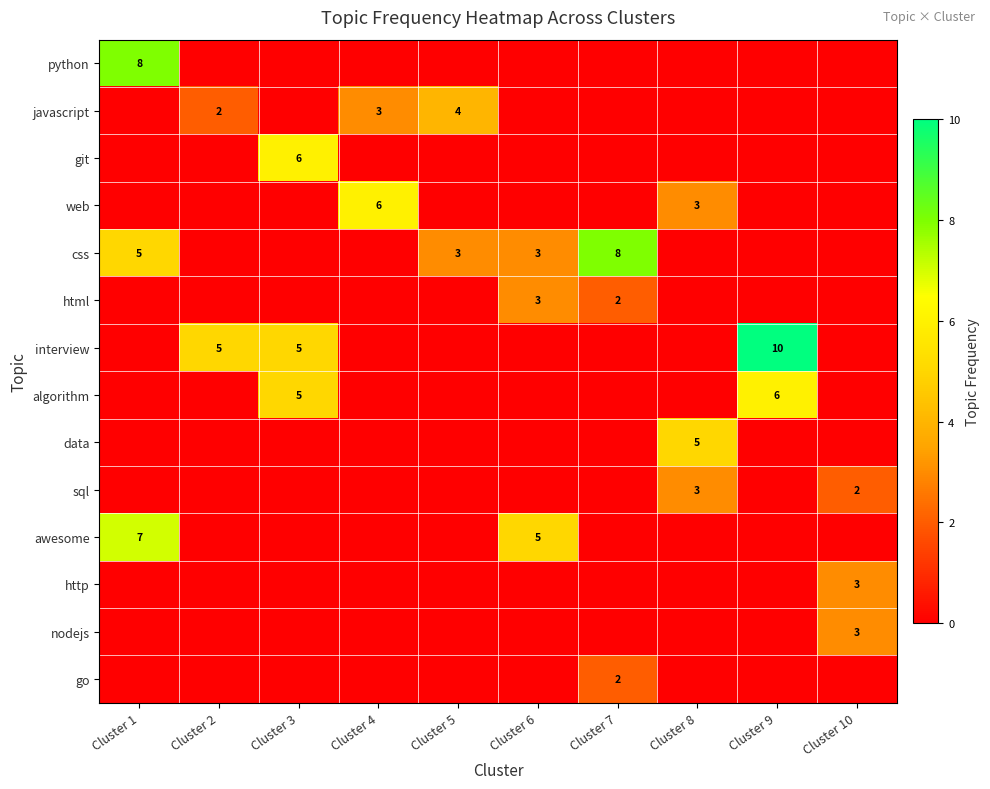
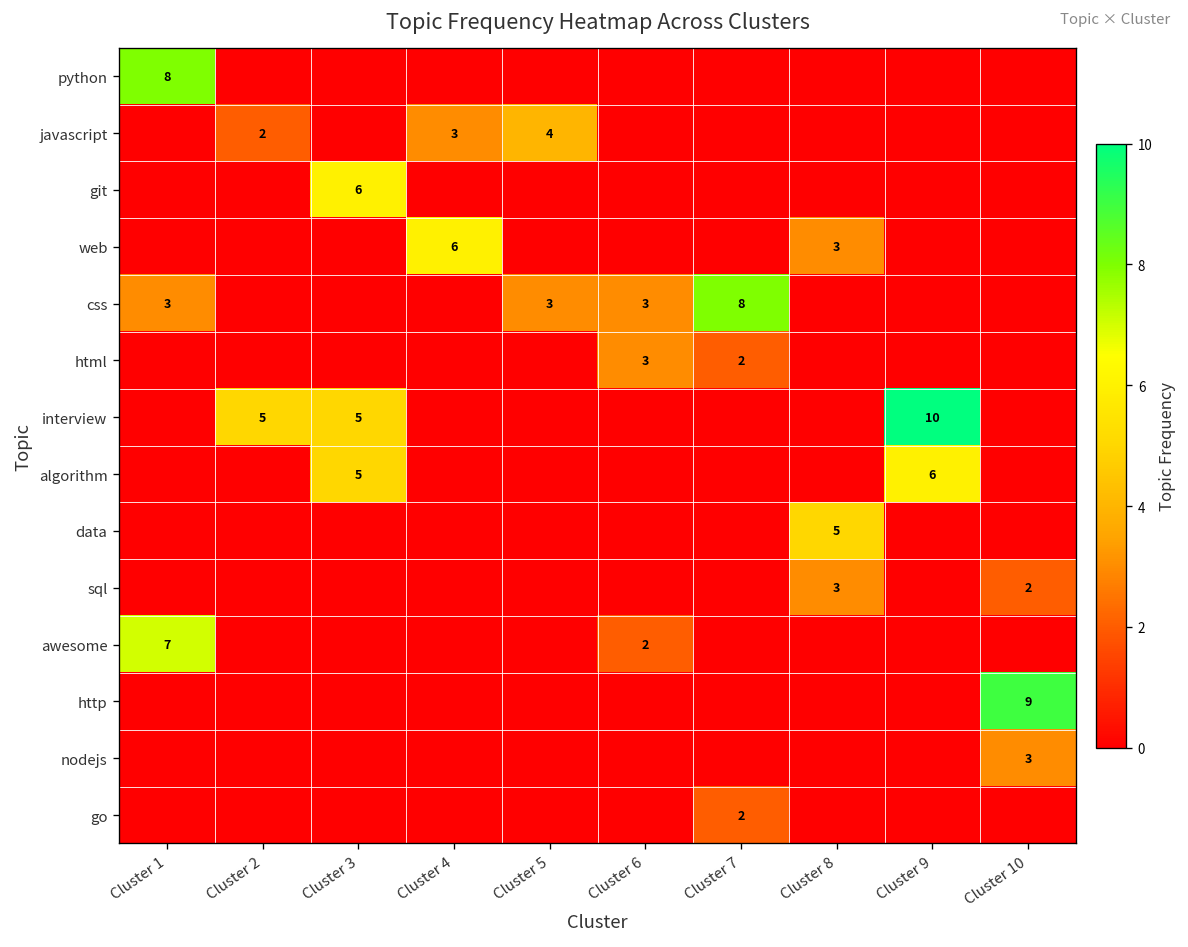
css, Cluster 1: 5 -> 3
awesome, Cluster 6: 5 -> 2
http, Cluster 10: 3 -> 9
